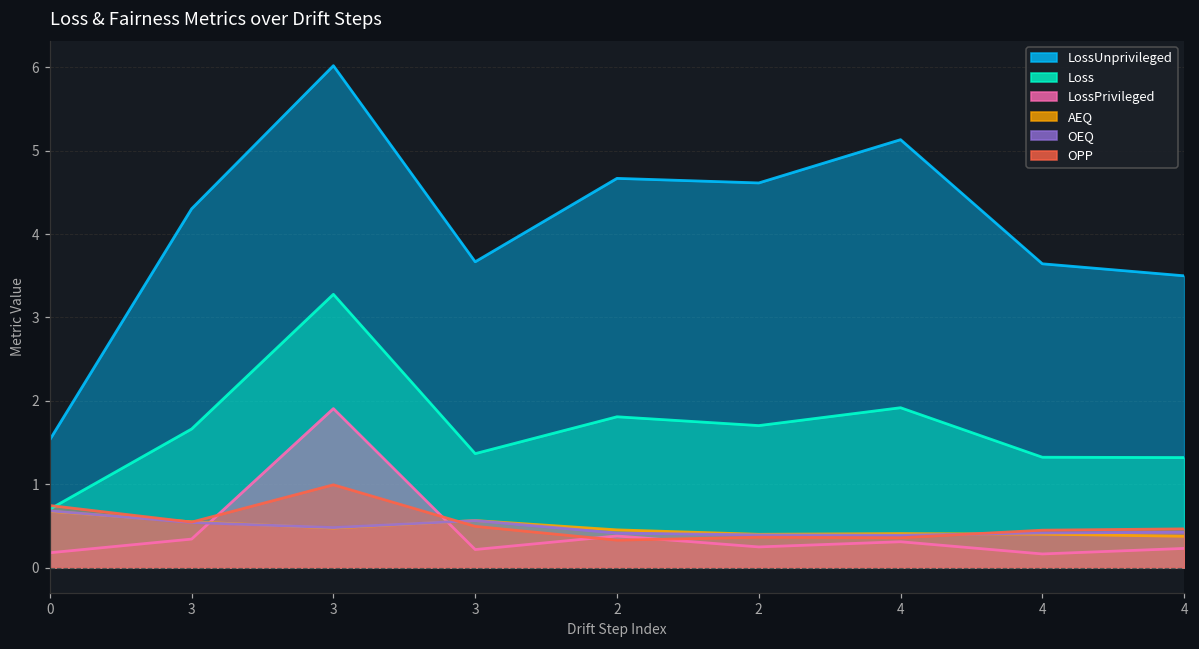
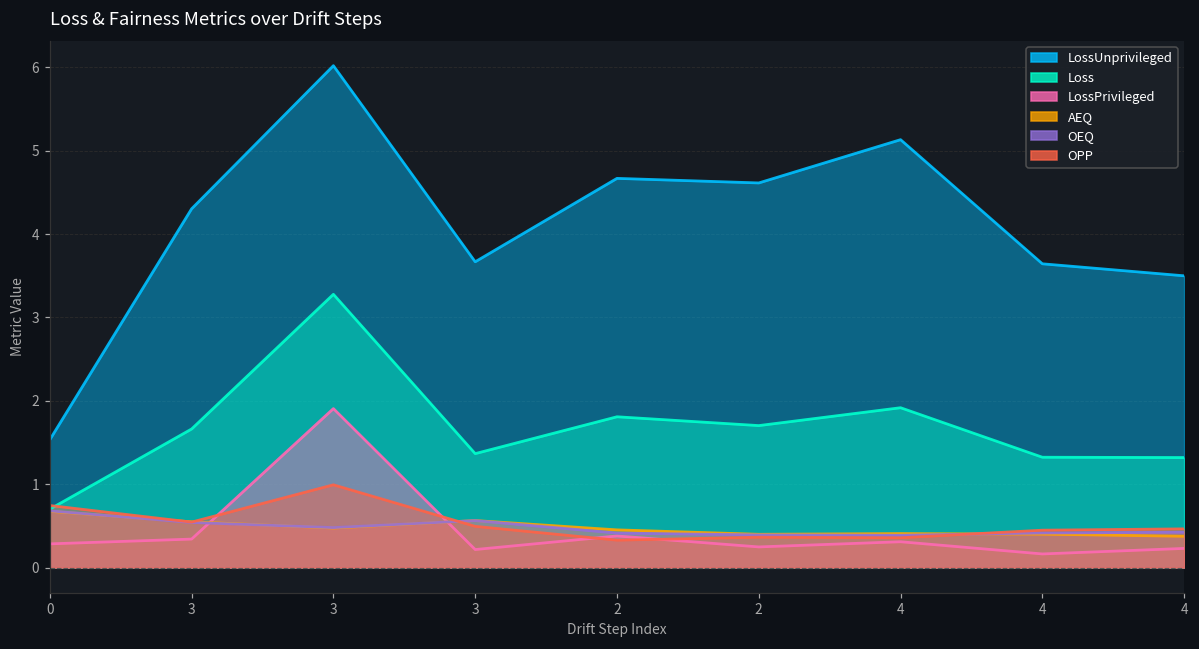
LossPrivileged, 0: 0.2 -> 0.3
